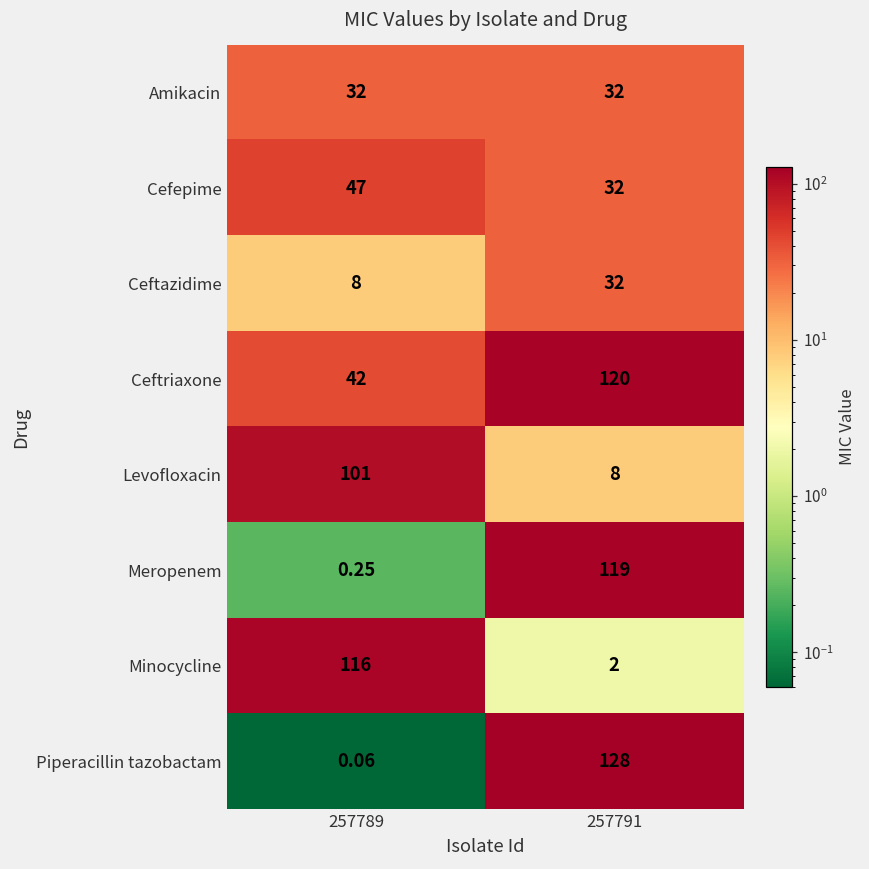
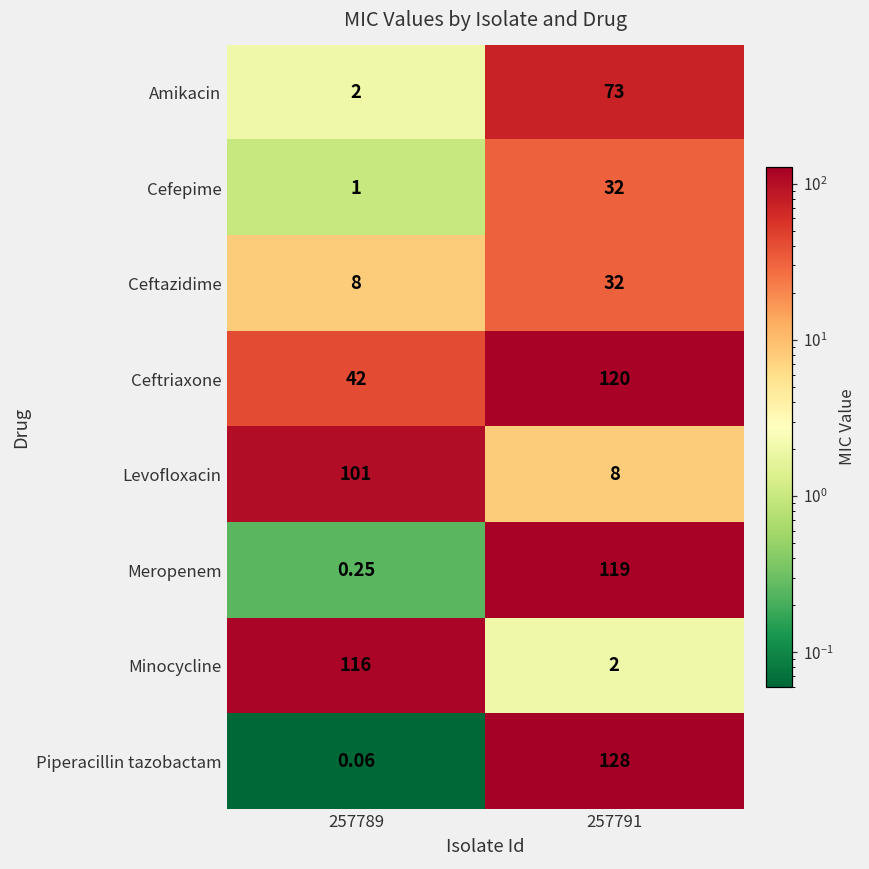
Amikacin, 257789: 32 -> 2
Amikacin, 257791: 32 -> 73
Cefepime, 257789: 47 -> 1
